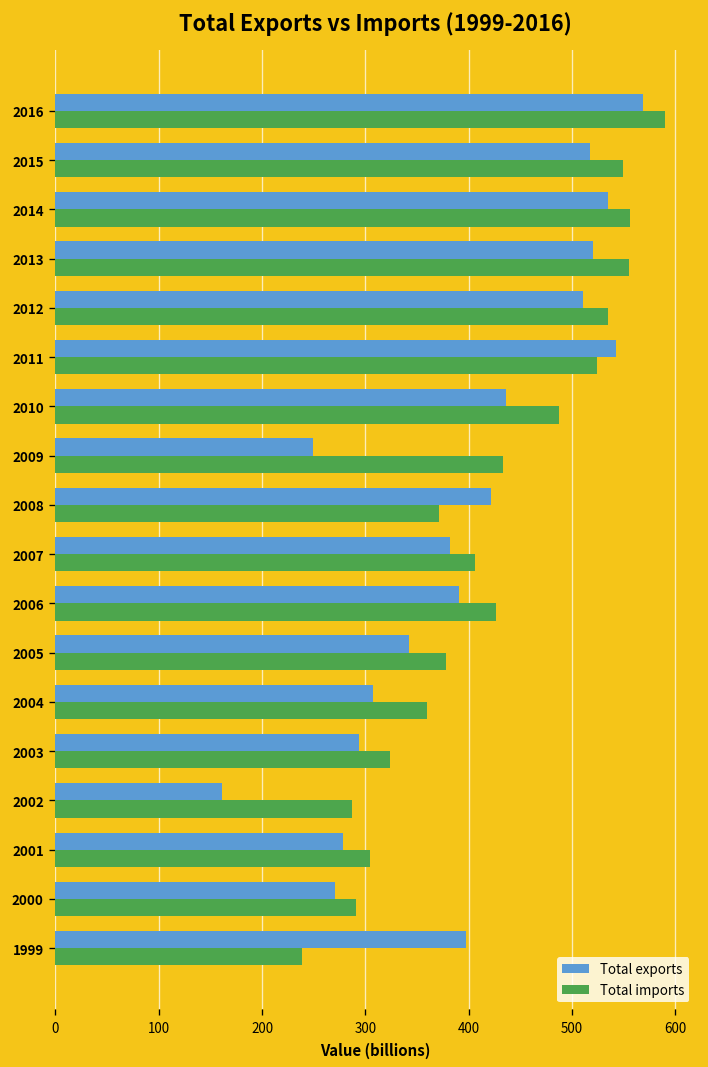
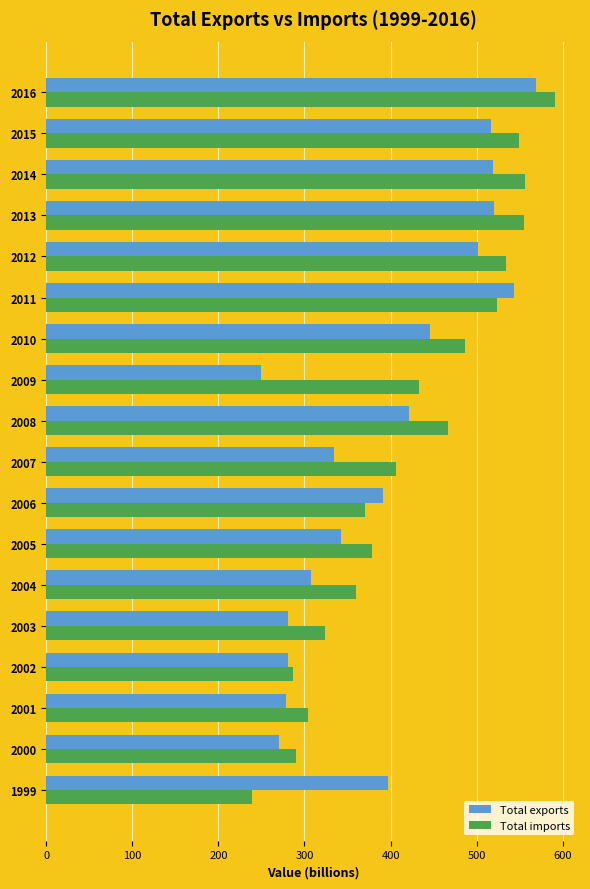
Total exports, 2014: 540 -> 520
Total exports, 2012: 510 -> 500
Total exports, 2010: 440 -> 450
Total imports, 2008: 370 -> 470
Total exports, 2007: 380 -> 330
Total imports, 2006: 430 -> 370
Total exports, 2003: 290 -> 280
Total exports, 2002: 160 -> 280
